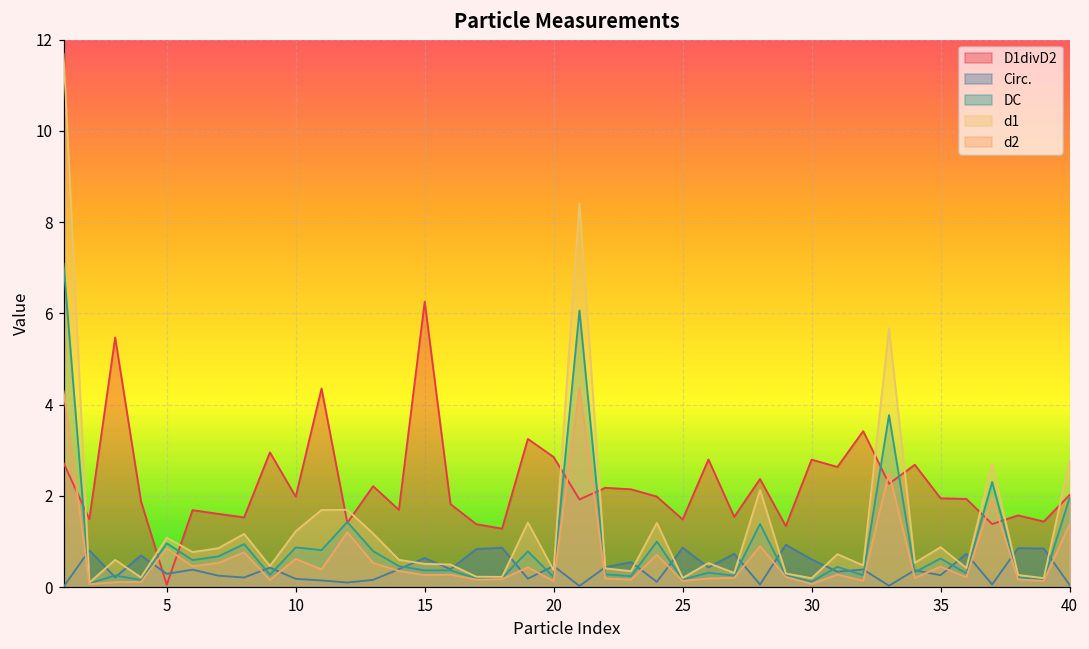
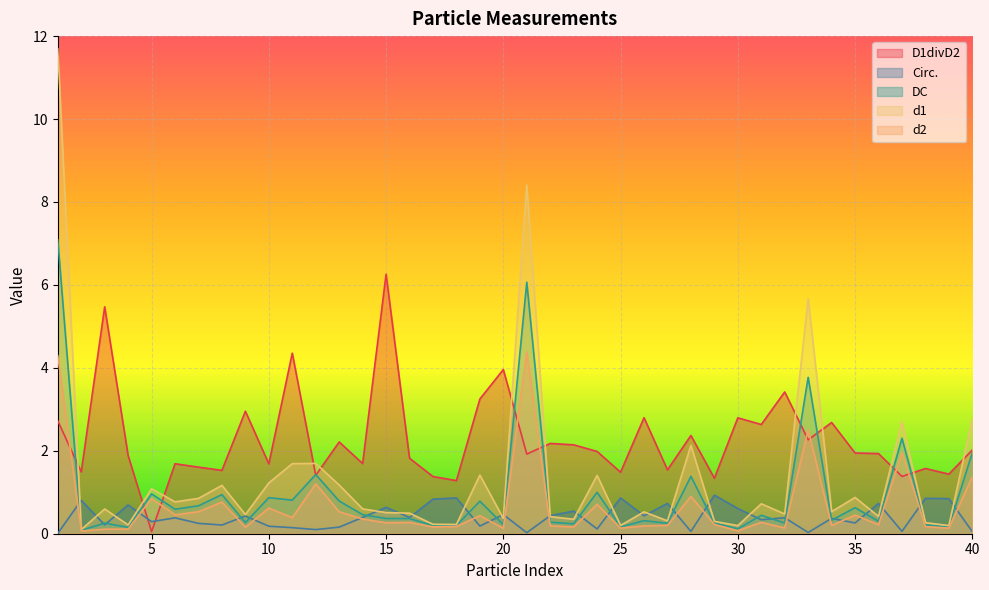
D1divD2, 10: 2.0 -> 1.7
D1divD2, 20: 2.9 -> 4.0
